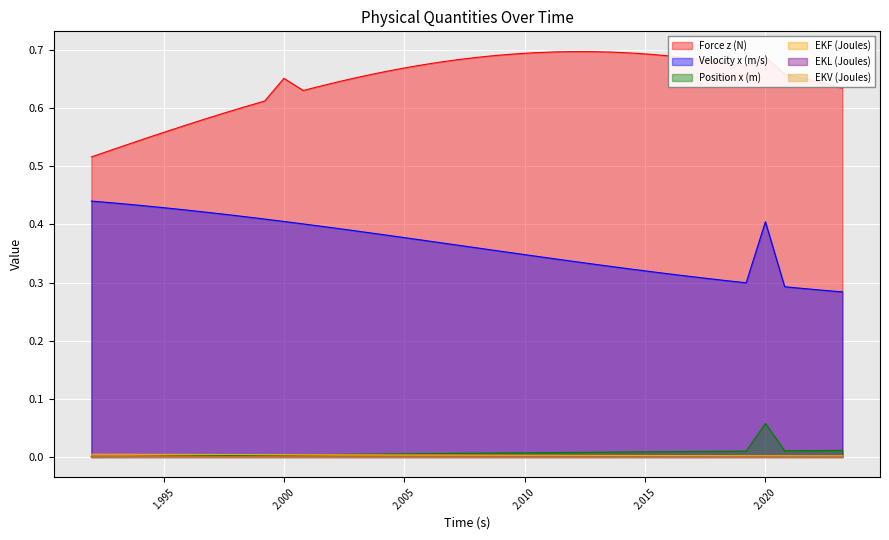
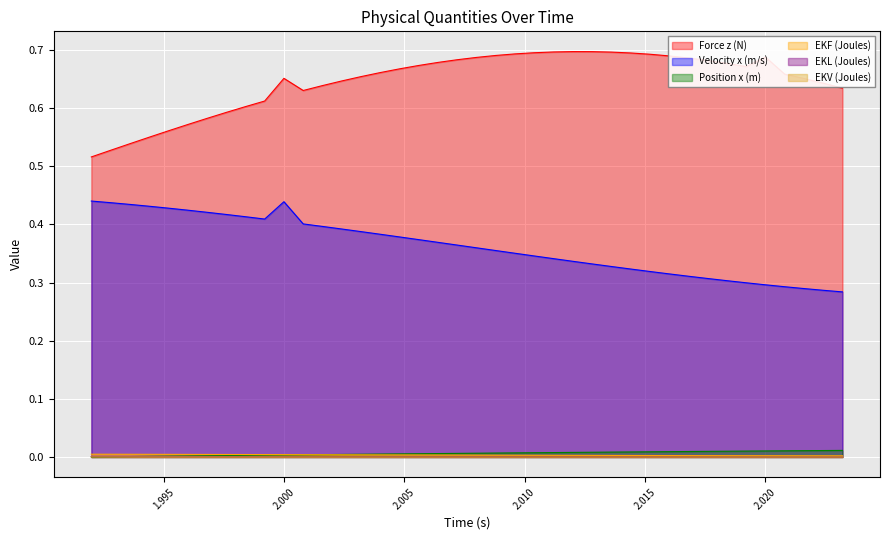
Velocity x (m/s), 2.000: 0.41 -> 0.44
Velocity x (m/s), 2.020: 0.40 -> 0.30
Position x (m), 2.020: 0.06 -> 0.01
